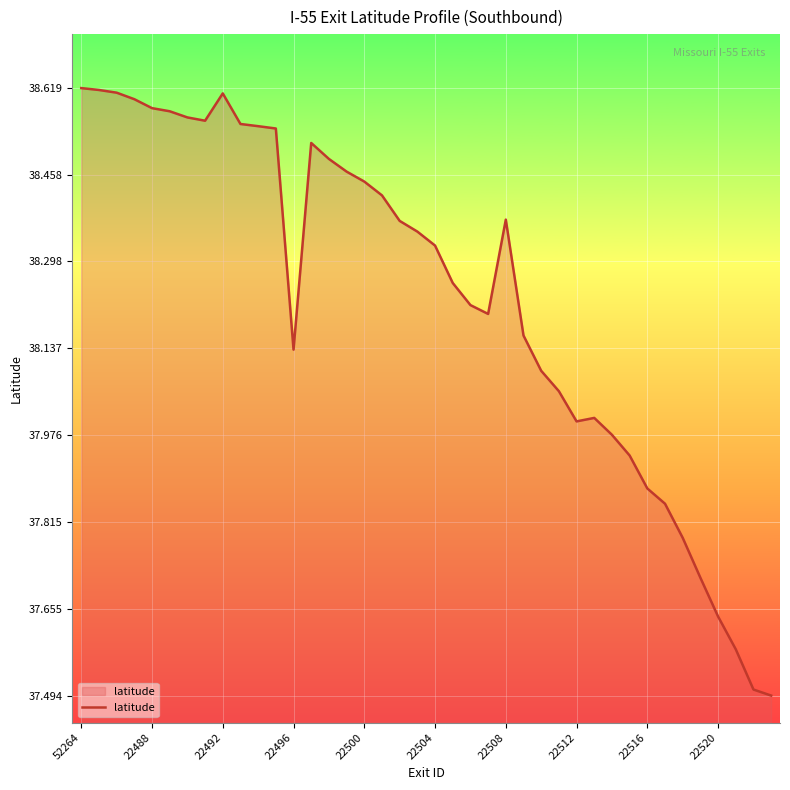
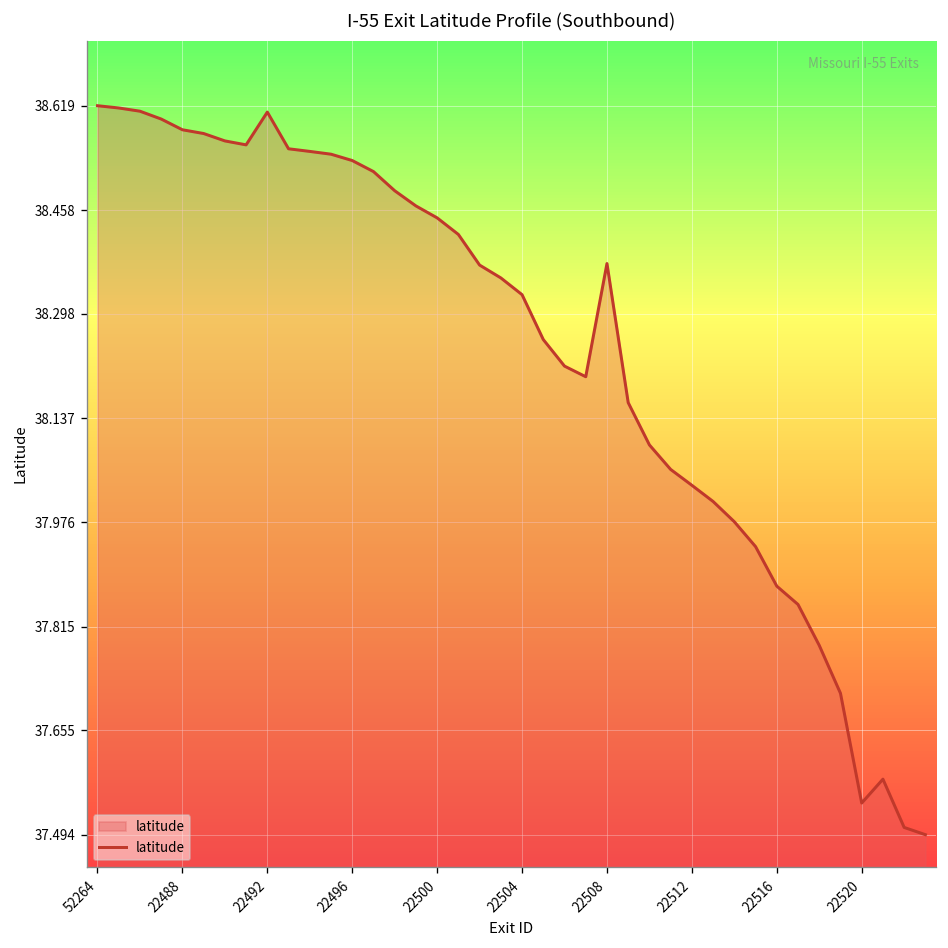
22496: 38.13 -> 38.53
22512: 38.00 -> 38.03
22520: 37.64 -> 37.54
